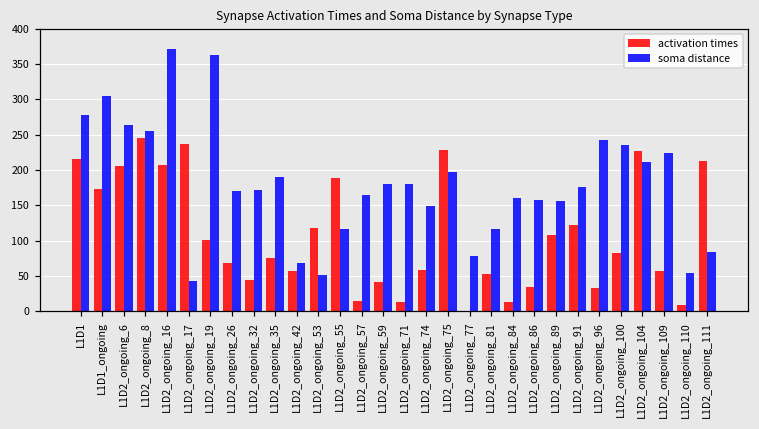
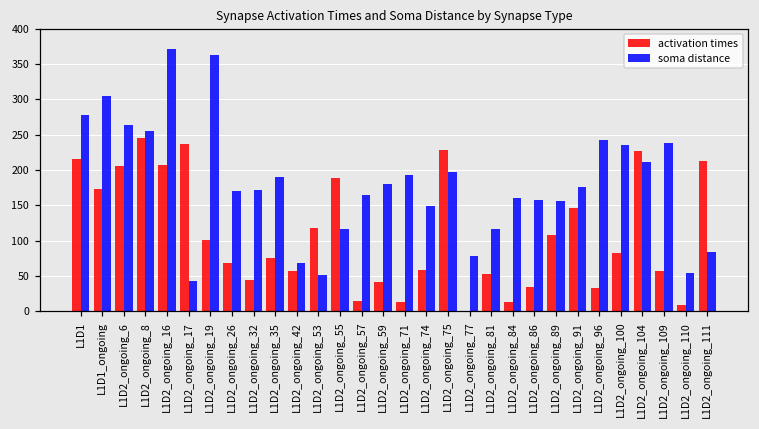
soma distance, L1D2_ongoing_71: 180 -> 190
activation times, L1D2_ongoing_91: 120 -> 150
soma distance, L1D2_ongoing_109: 220 -> 240
